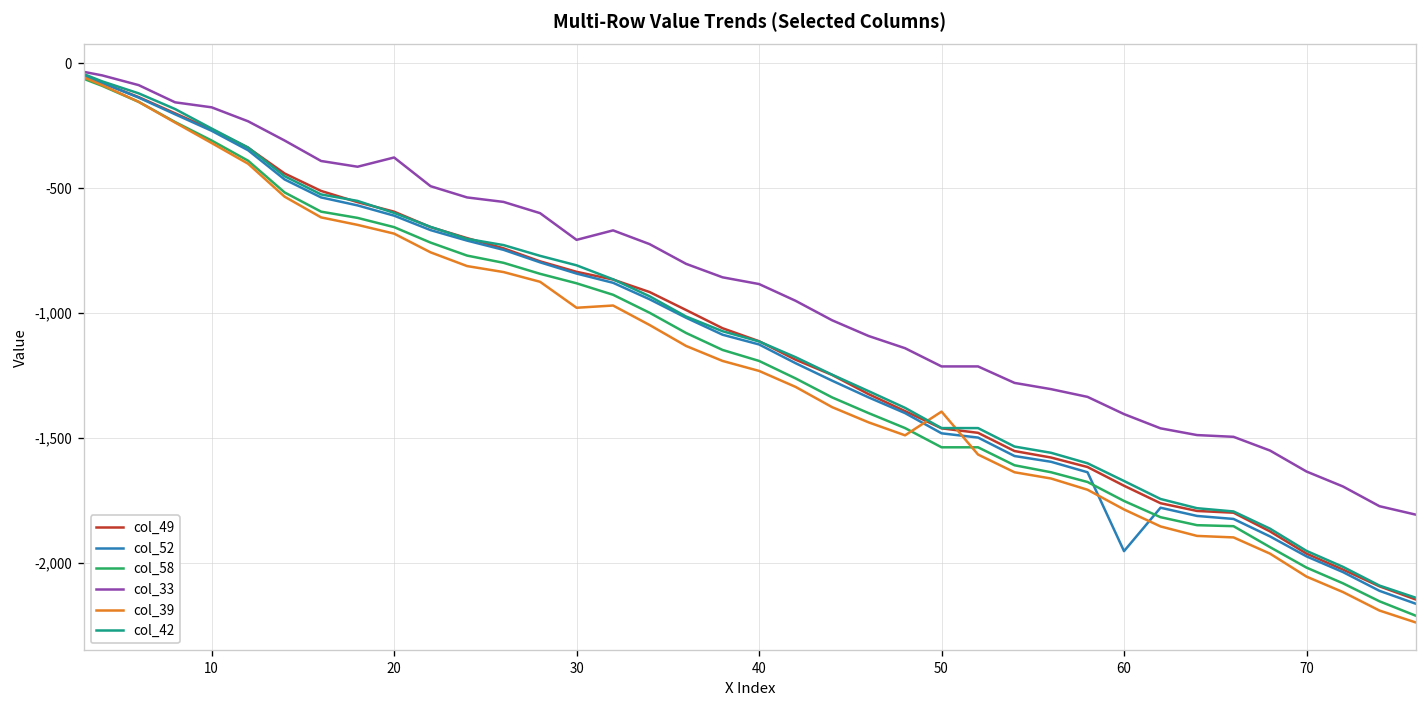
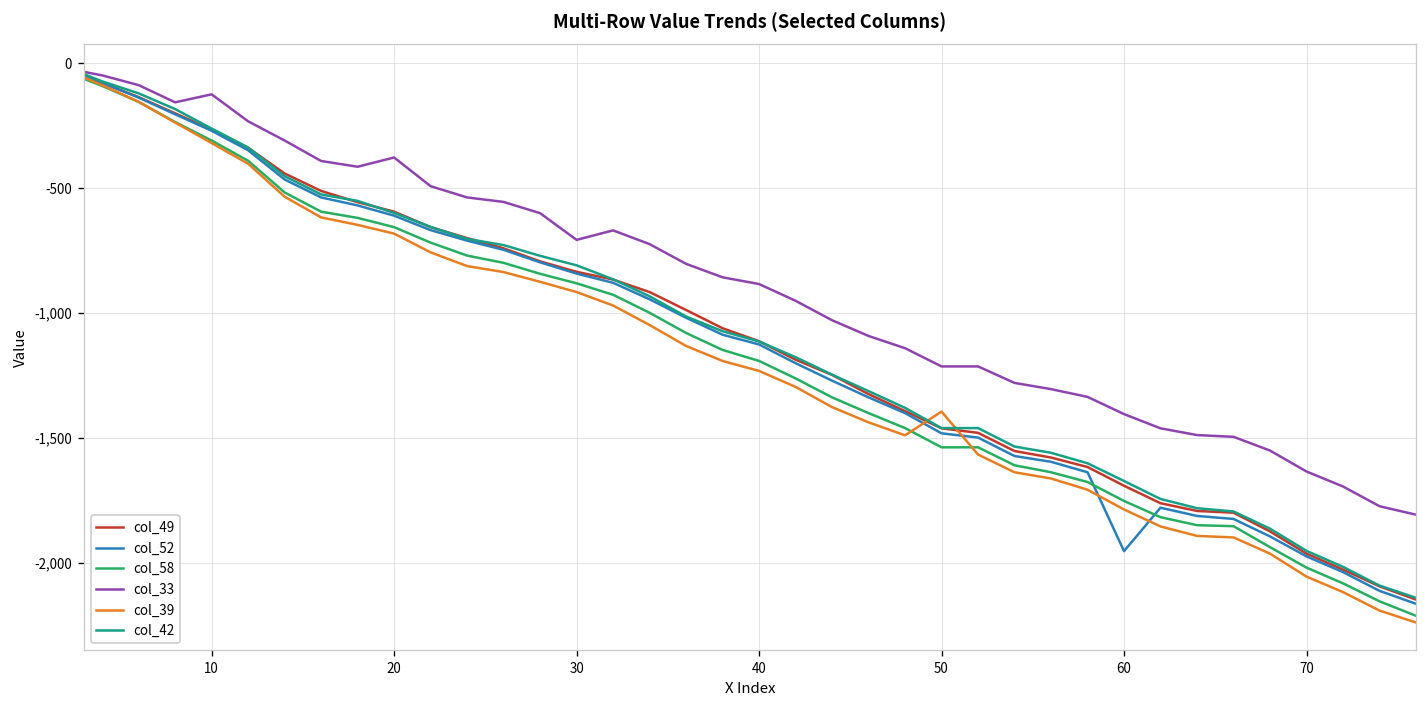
col_33, 10: -180 -> -120
col_39, 30: -980 -> -920
